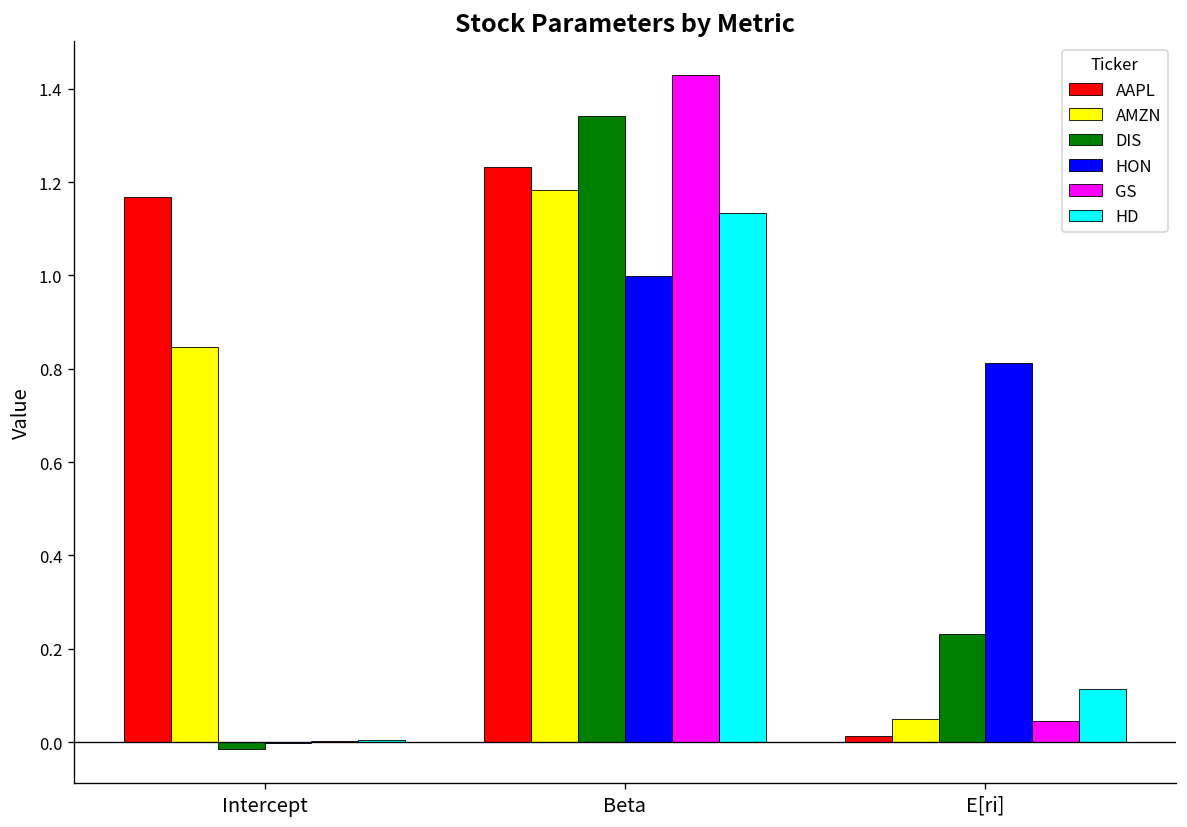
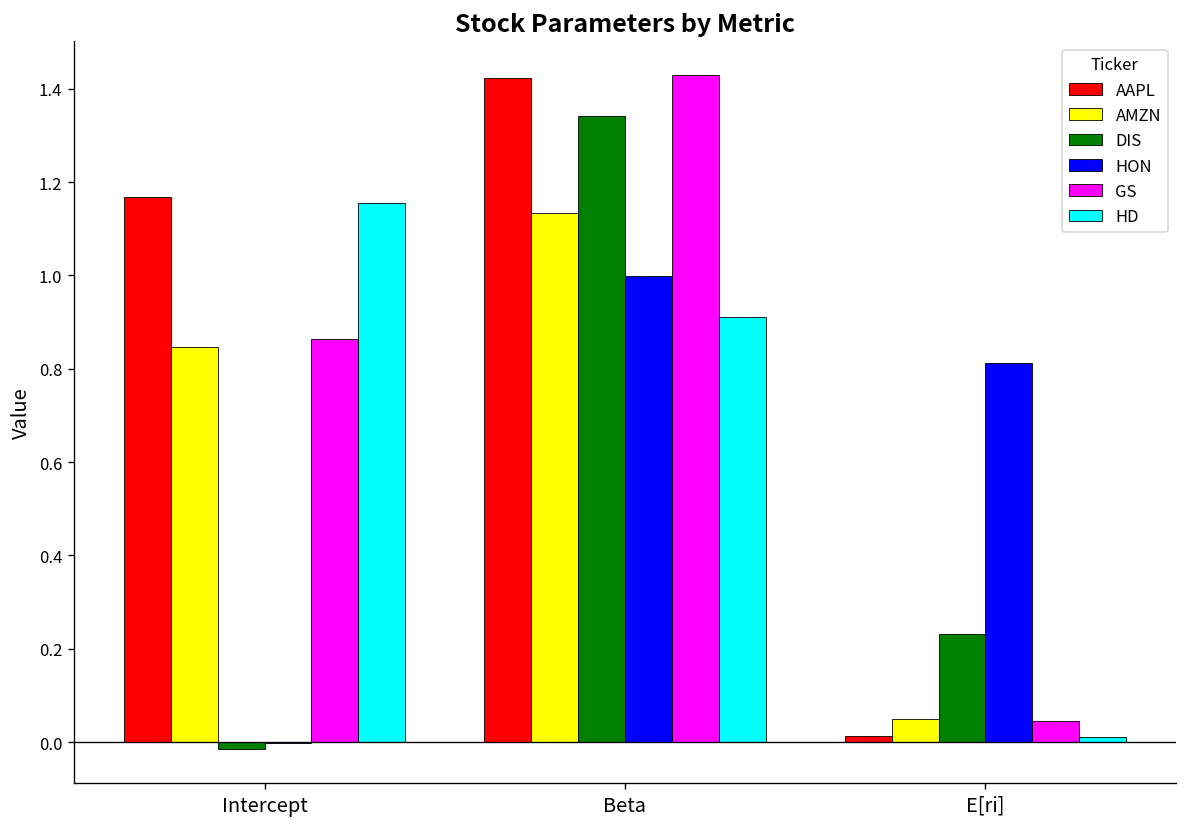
GS, Intercept: 0.00 -> 0.86
HD, Intercept: 0.00 -> 1.15
AAPL, Beta: 1.23 -> 1.42
AMZN, Beta: 1.18 -> 1.13
HD, Beta: 1.13 -> 0.91
HD, E[ri]: 0.11 -> 0.01
